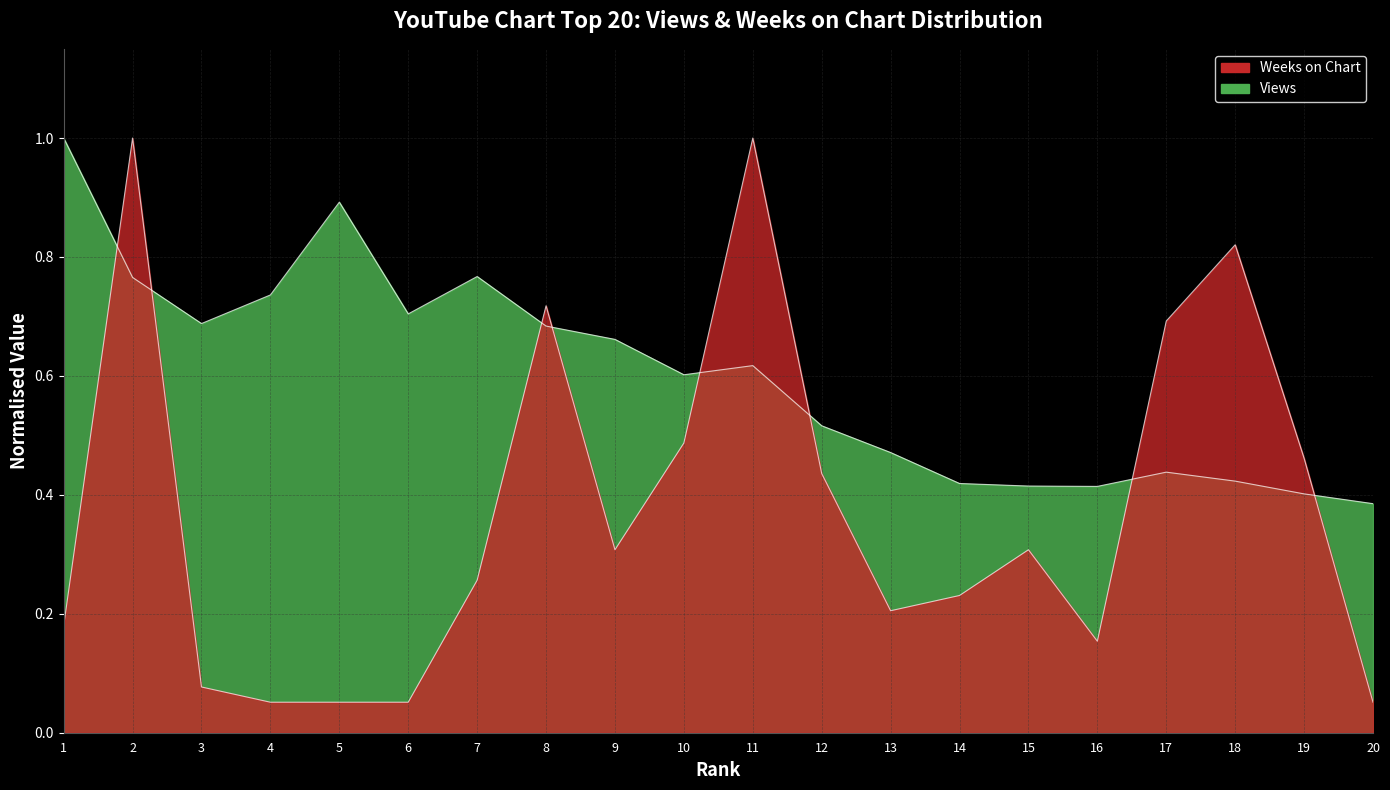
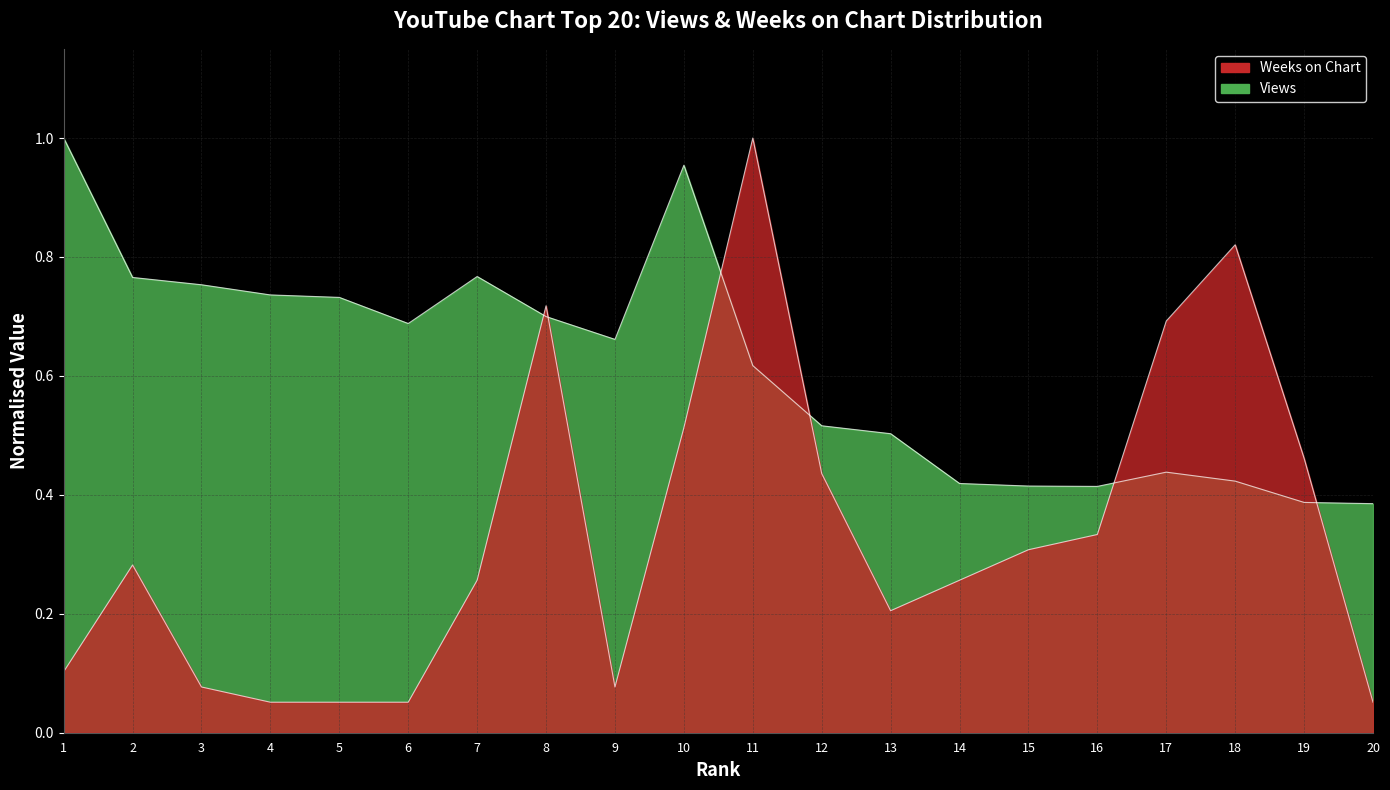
Weeks on Chart, 1: 0.18 -> 0.10
Weeks on Chart, 2: 1.00 -> 0.28
Views, 3: 0.69 -> 0.75
Views, 5: 0.89 -> 0.73
Views, 6: 0.70 -> 0.69
Views, 8: 0.68 -> 0.70
Weeks on Chart, 9: 0.31 -> 0.08
Views, 10: 0.60 -> 0.95
Weeks on Chart, 10: 0.49 -> 0.51
Views, 13: 0.47 -> 0.50
Weeks on Chart, 14: 0.23 -> 0.26
Weeks on Chart, 16: 0.15 -> 0.33
Views, 19: 0.40 -> 0.39
